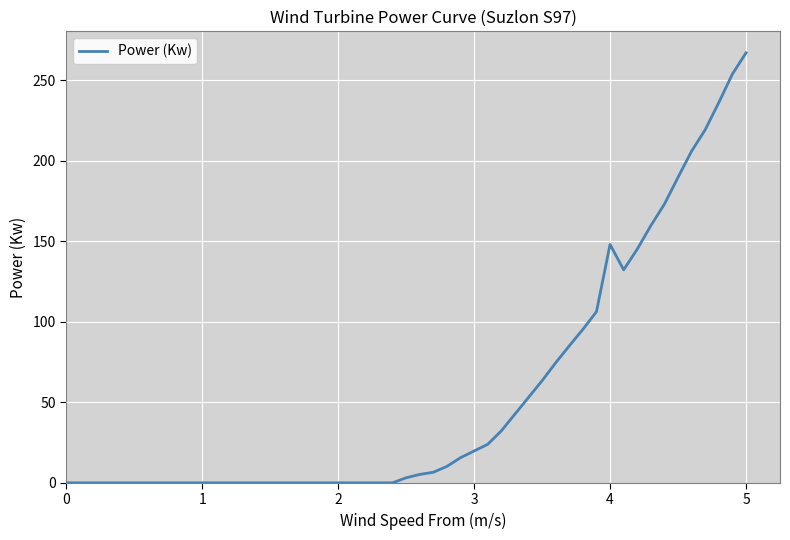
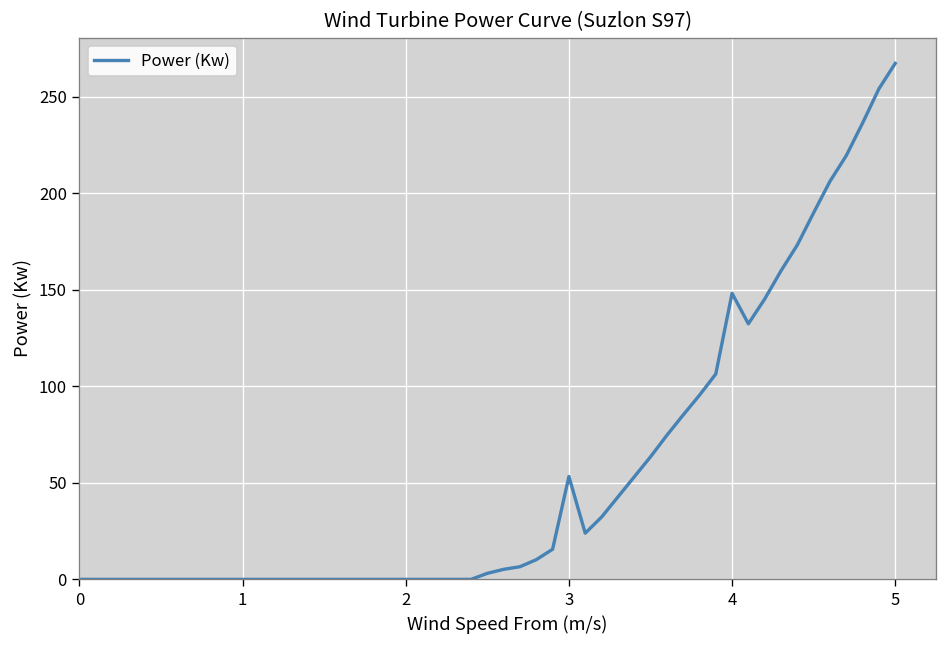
3: 20 -> 53
